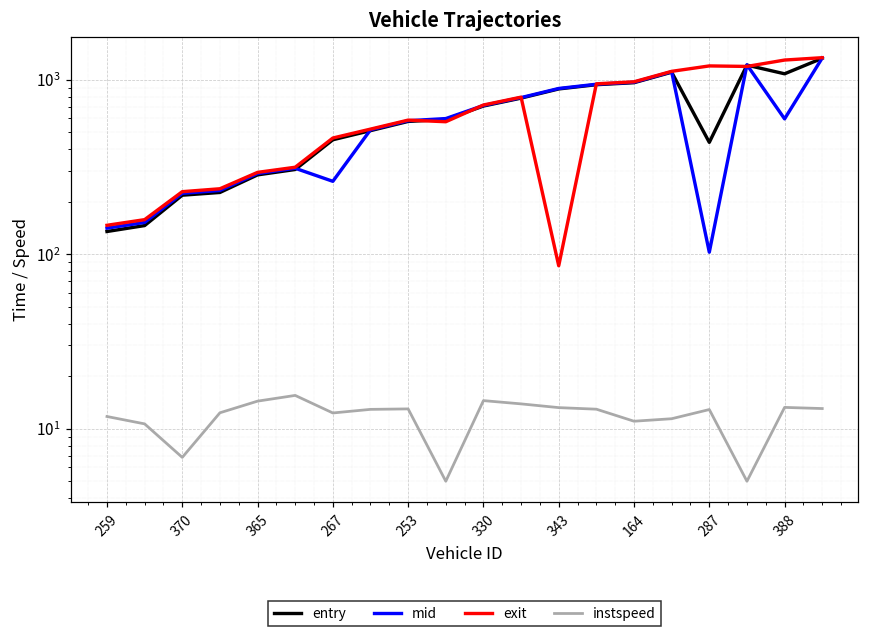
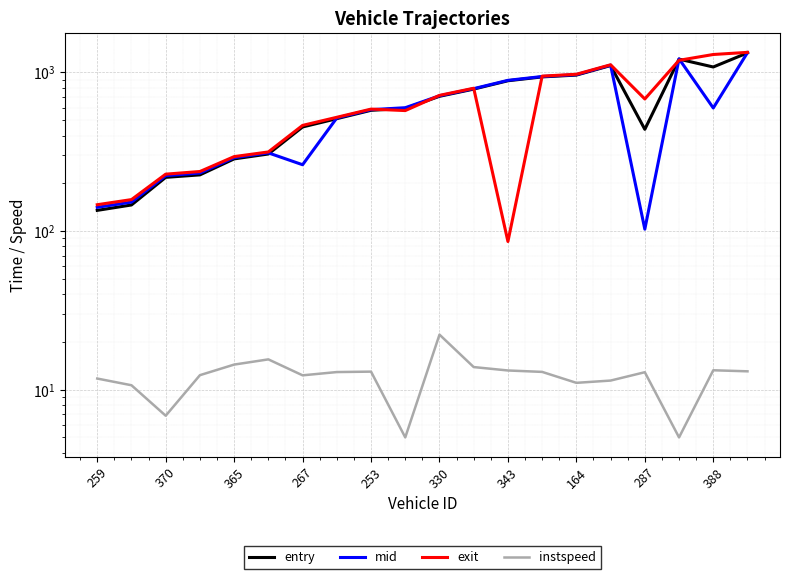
instspeed, 330: 14 -> 22
exit, 287: 1200 -> 680
